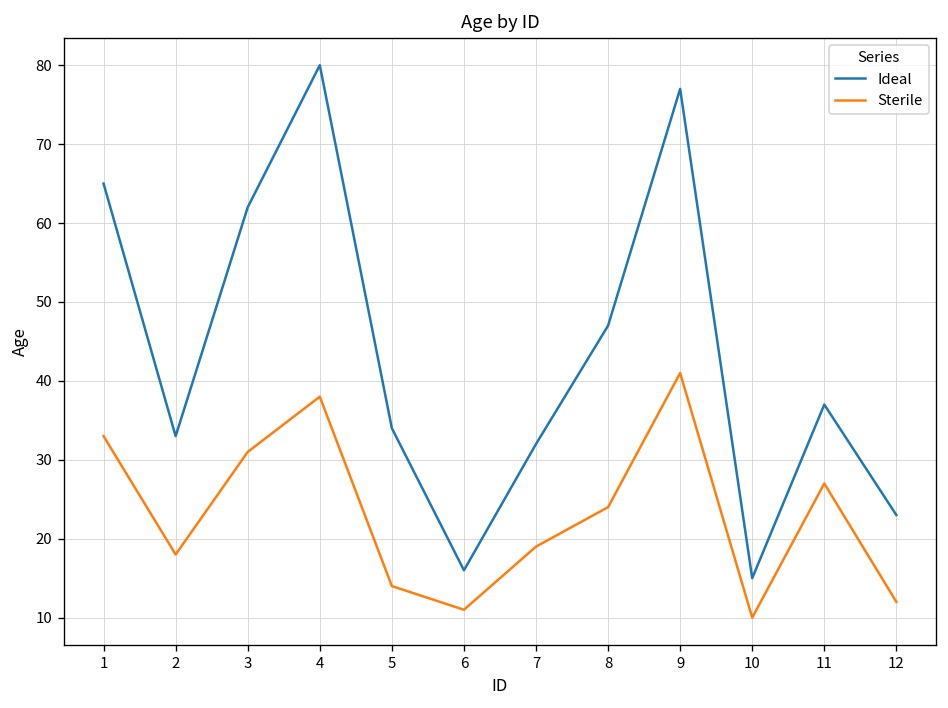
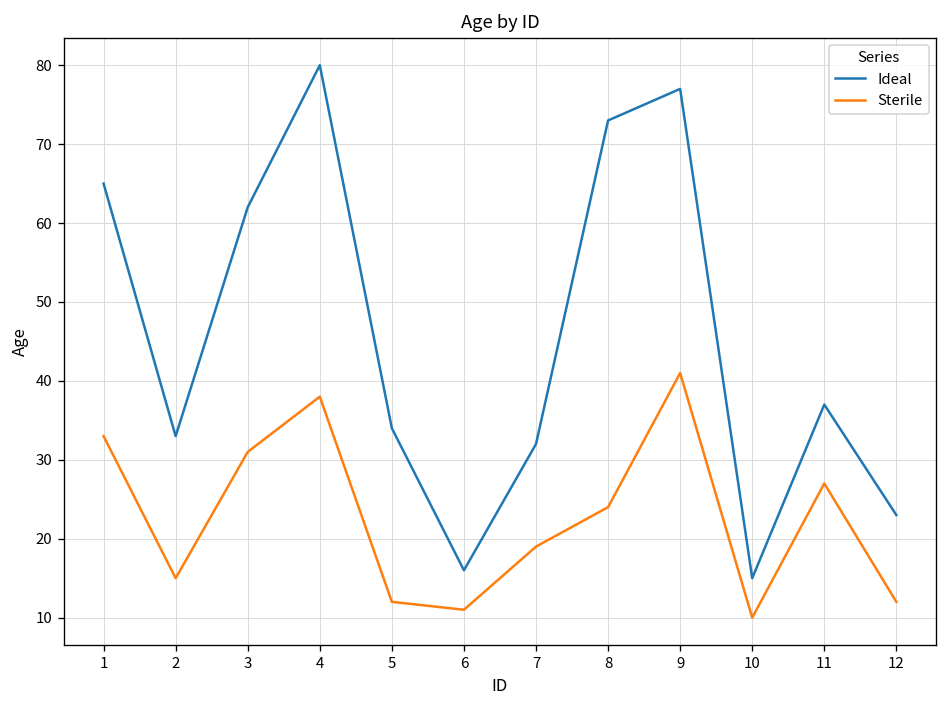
Sterile, 2: 18 -> 15
Sterile, 5: 14 -> 12
Ideal, 8: 47 -> 73
